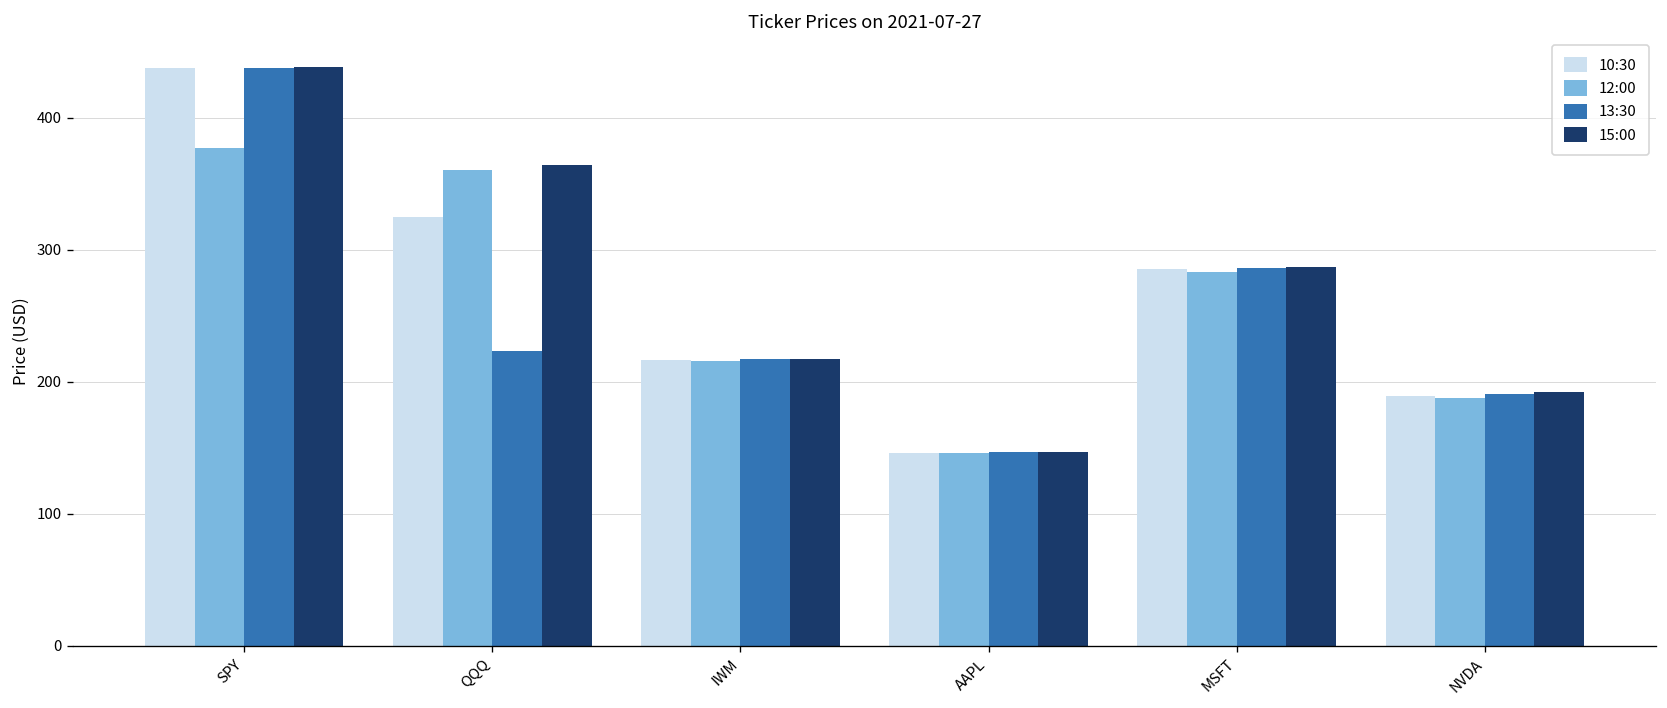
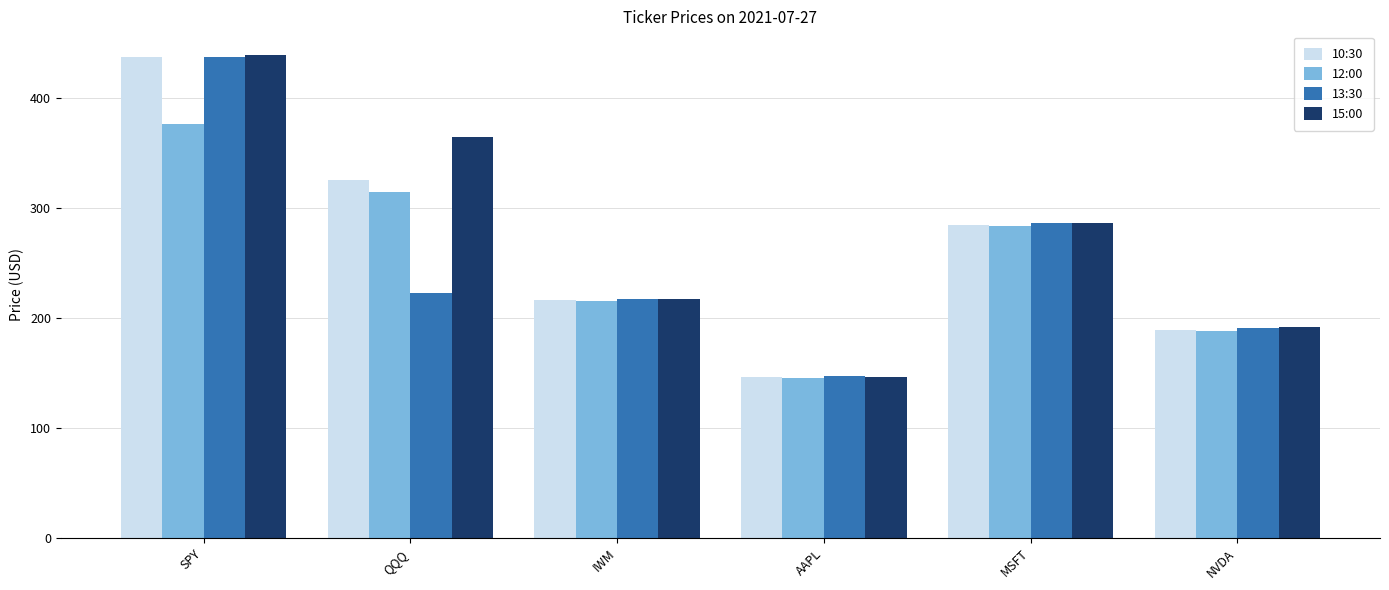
12:00, QQQ: 361 -> 315
